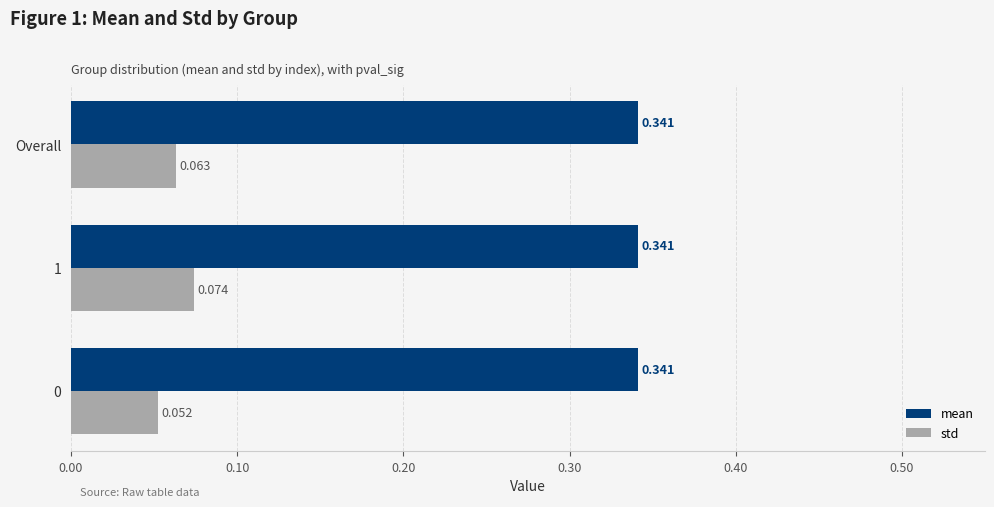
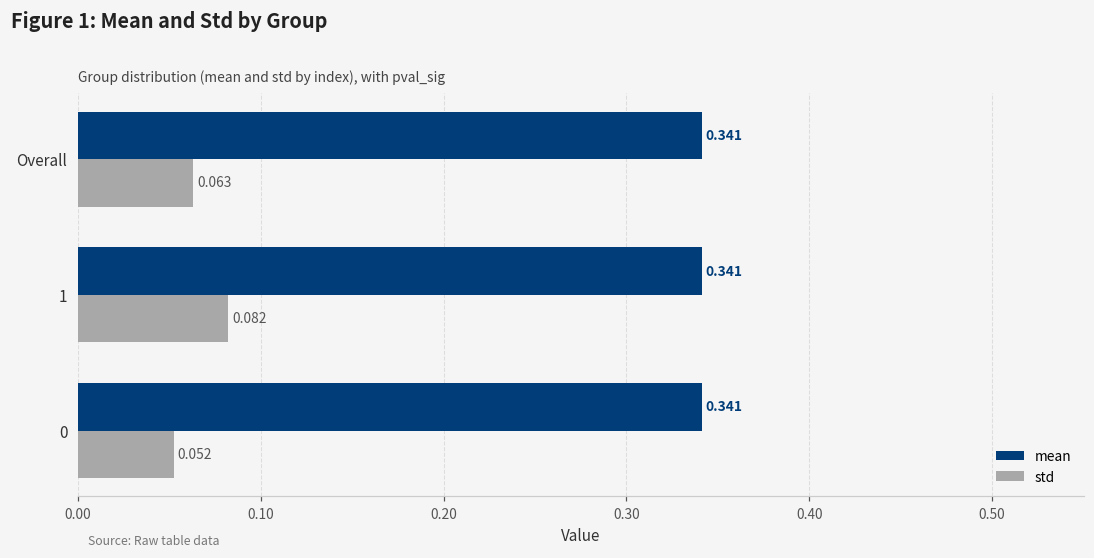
std, 1: 0.074 -> 0.082
